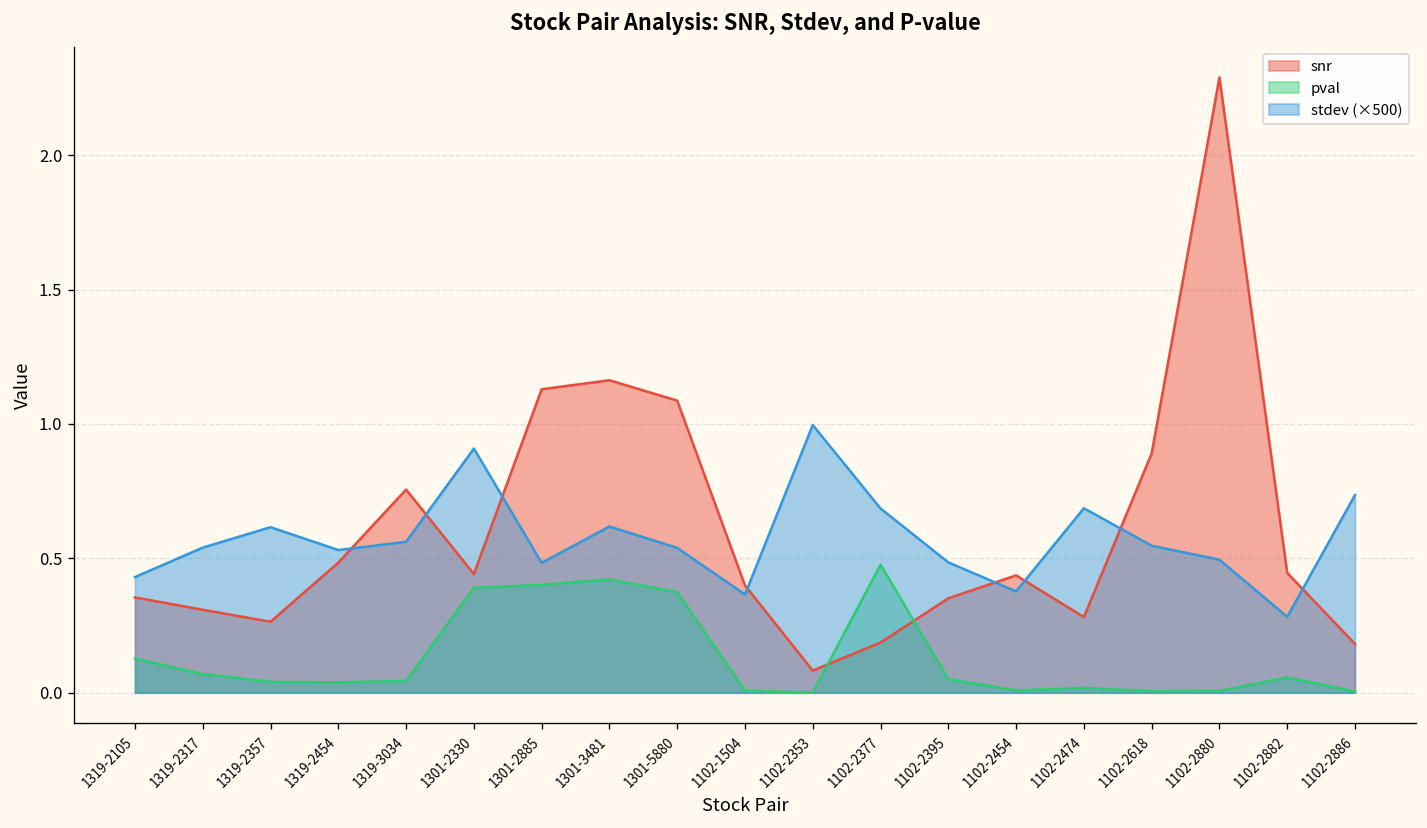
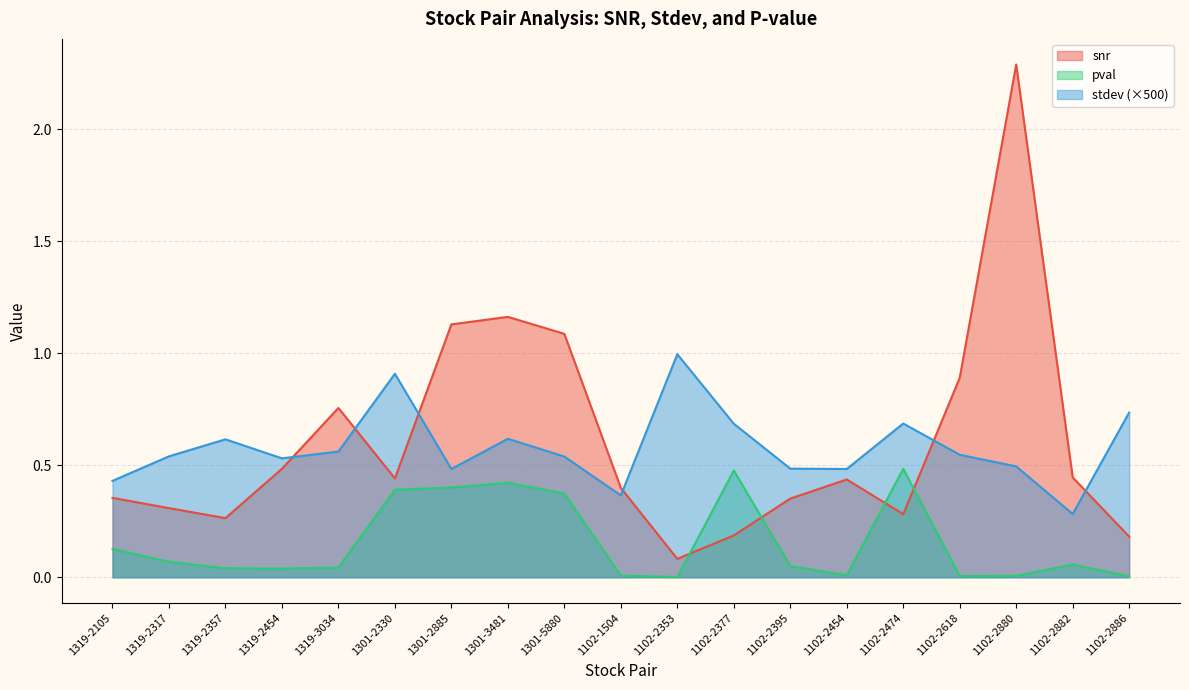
stdev (×500), 1102-2454: 0.38 -> 0.48
pval, 1102-2474: 0.02 -> 0.48
